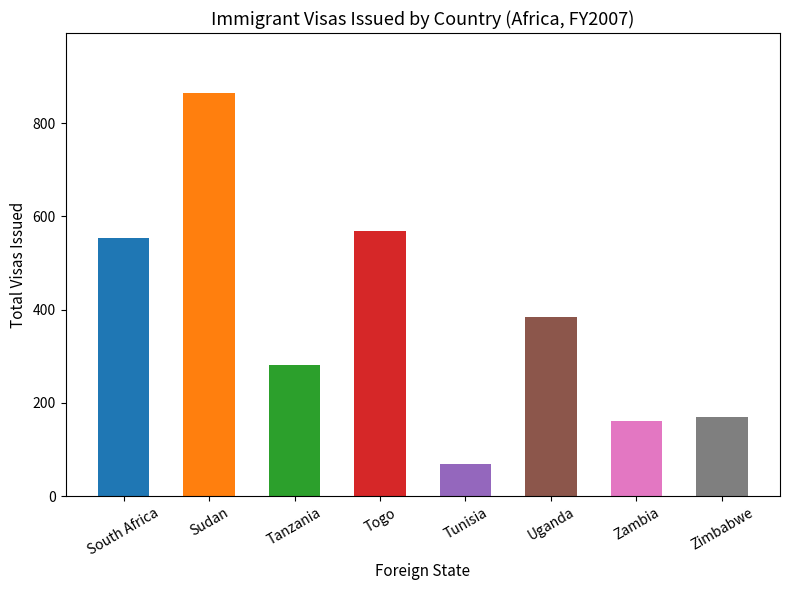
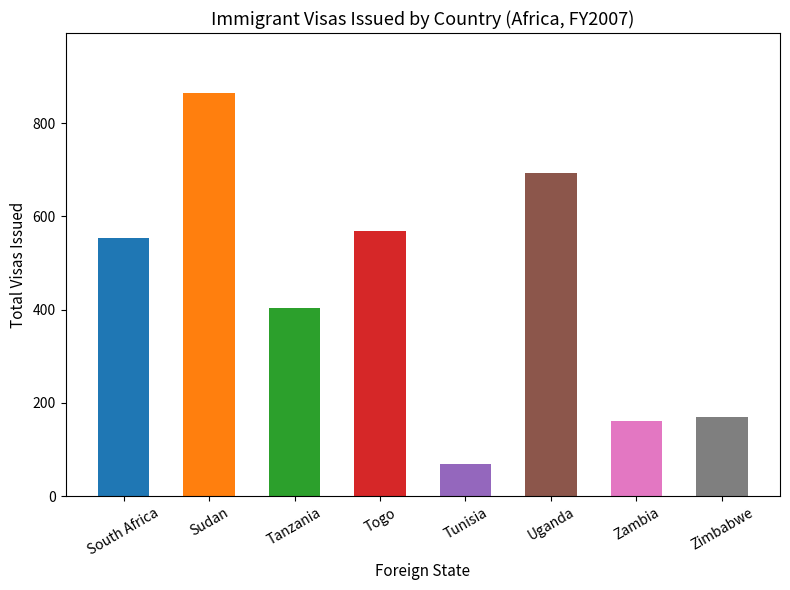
Tanzania: 280 -> 400
Uganda: 380 -> 690
